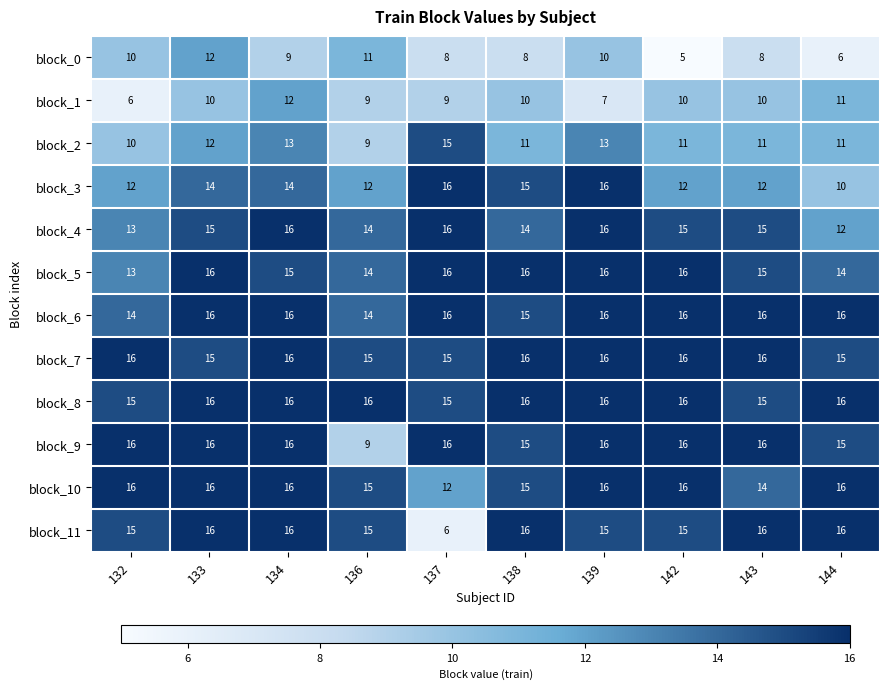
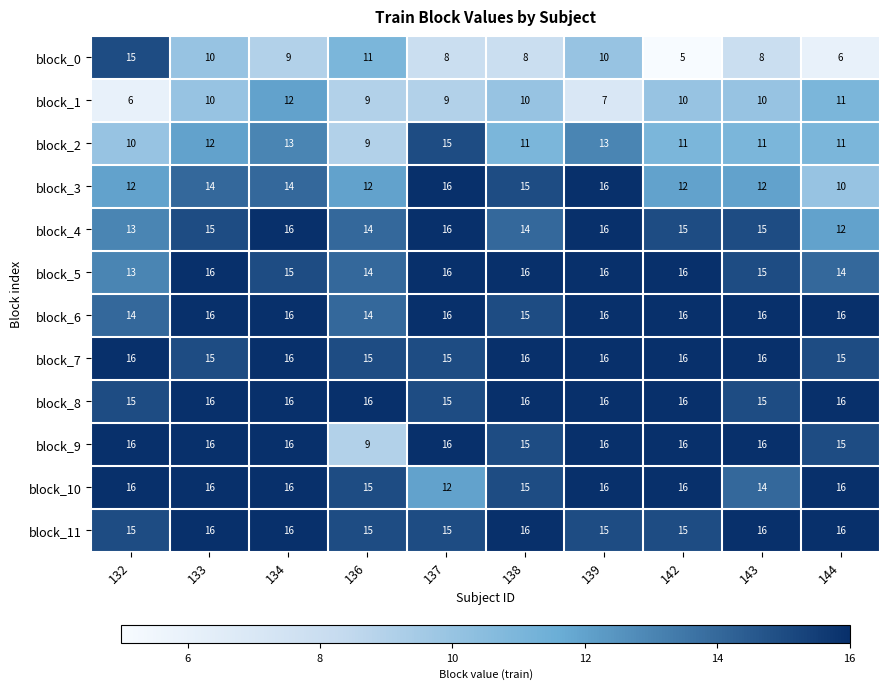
block_0, 132: 10 -> 15
block_0, 133: 12 -> 10
block_11, 137: 6 -> 15
